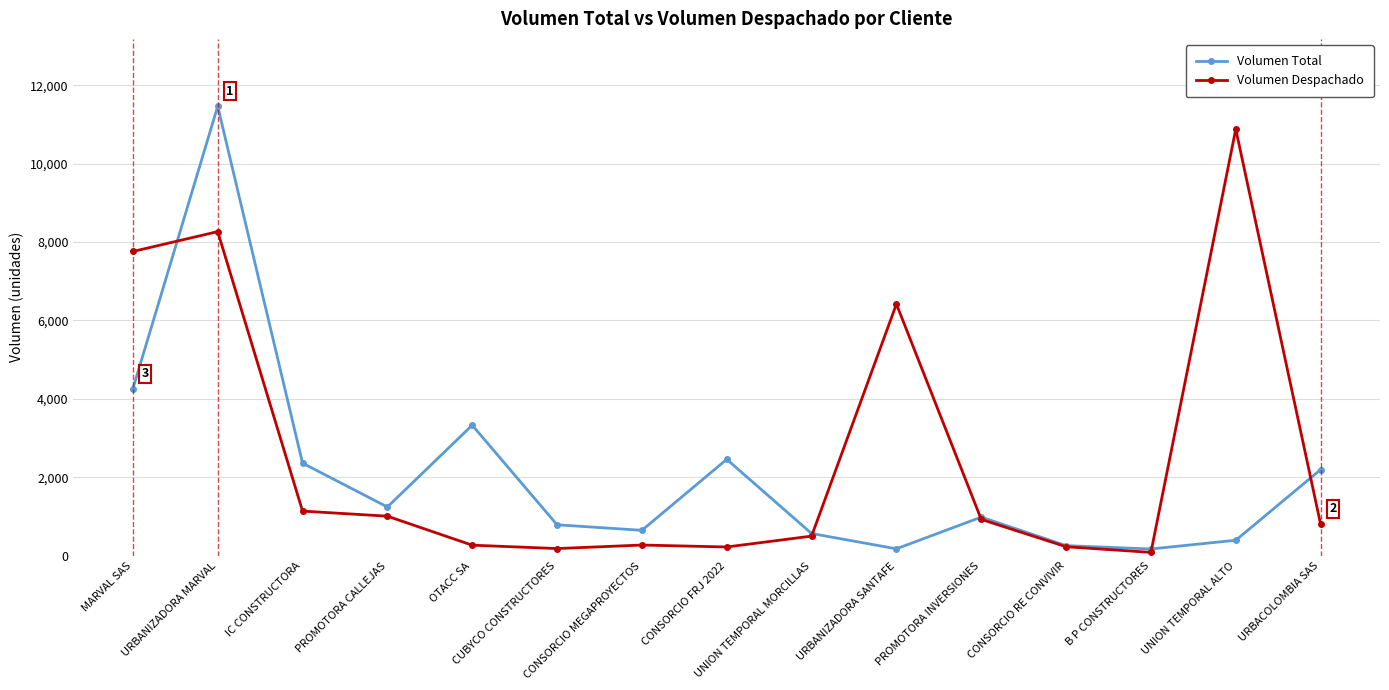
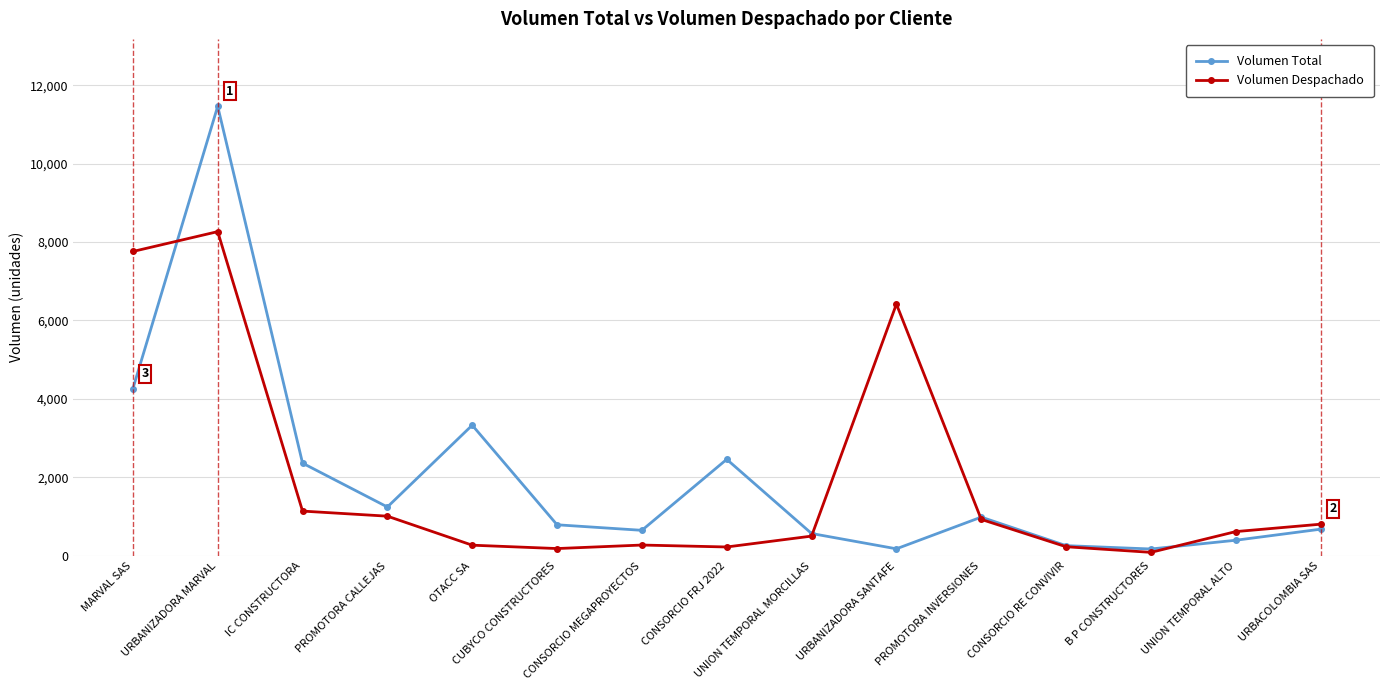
Volumen Despachado, UNION TEMPORAL ALTO: 10,900 -> 600
Volumen Total, URBACOLOMBIA SAS: 2,200 -> 700
